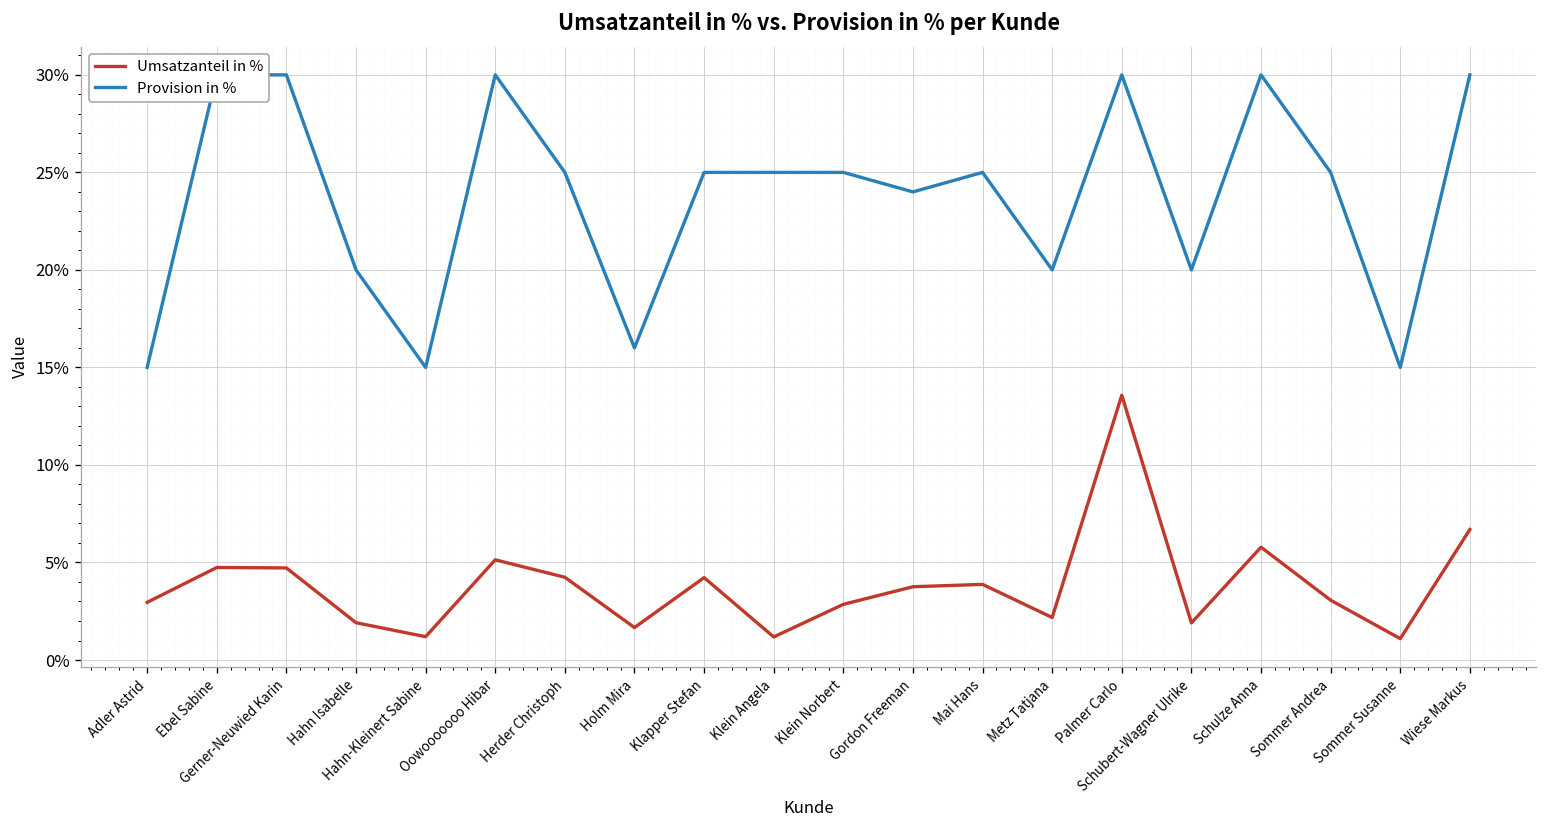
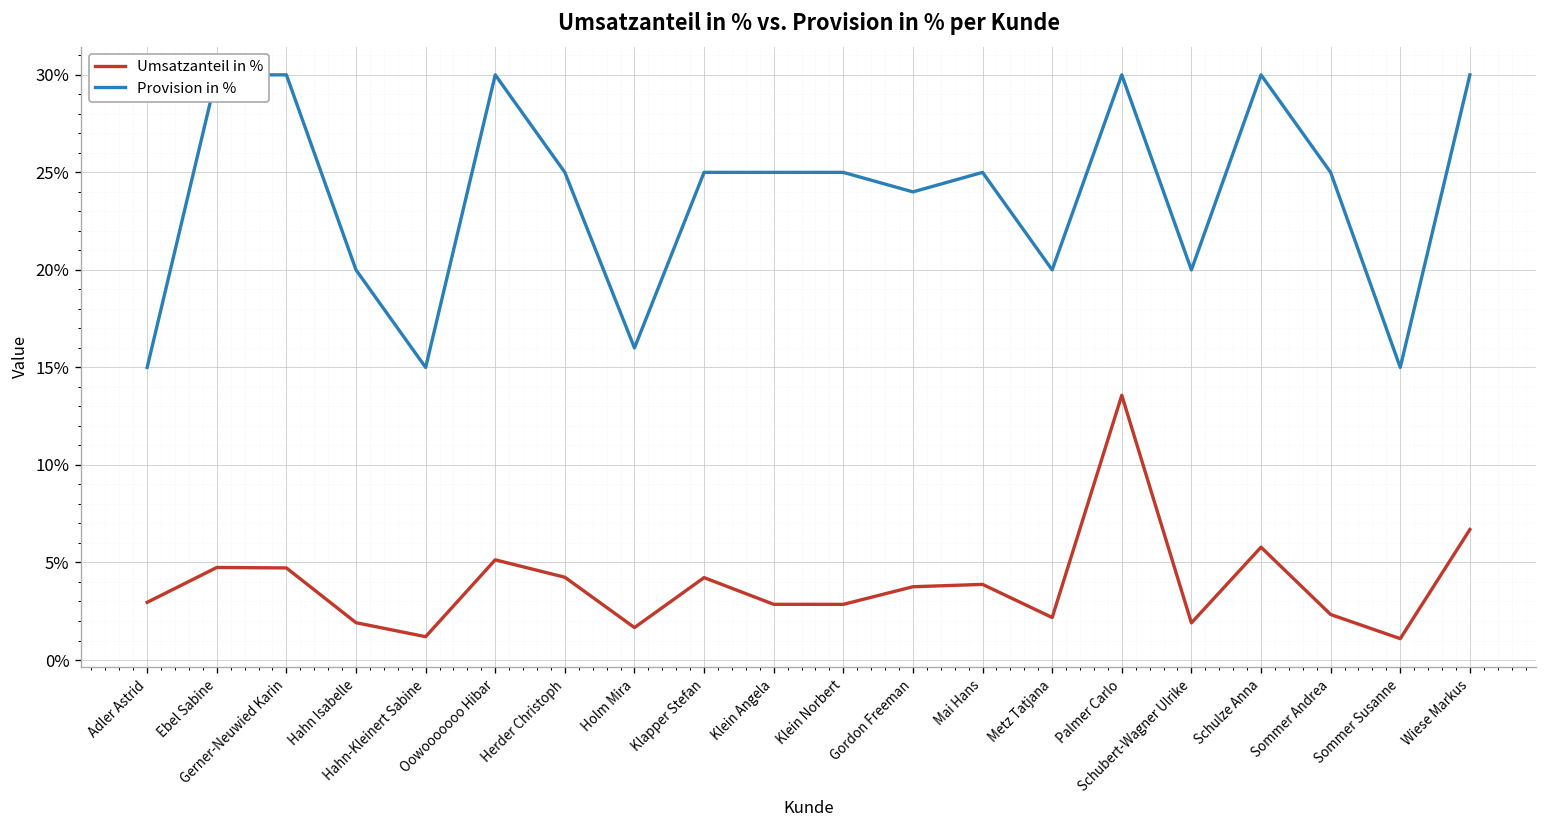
Umsatzanteil in %, Klein Angela: 1.2% -> 2.9%
Umsatzanteil in %, Sommer Andrea: 3.1% -> 2.3%
